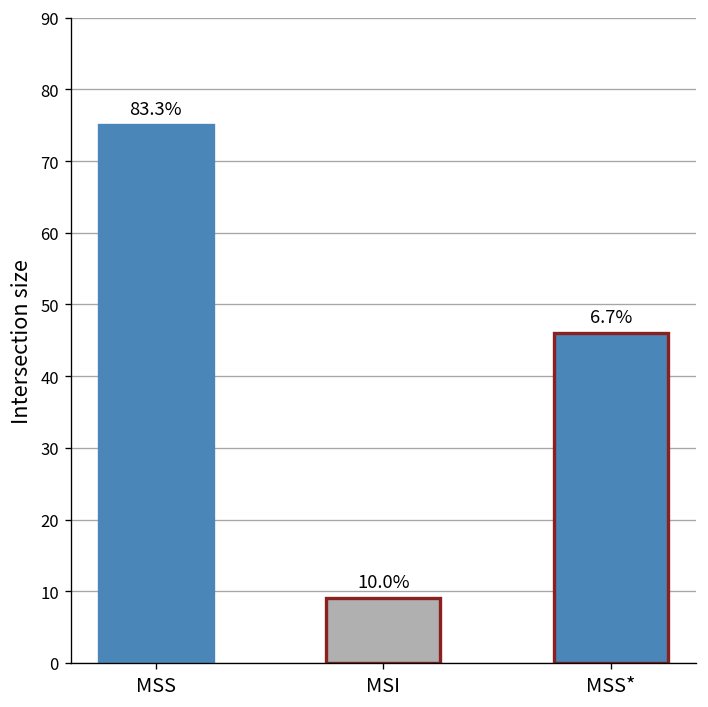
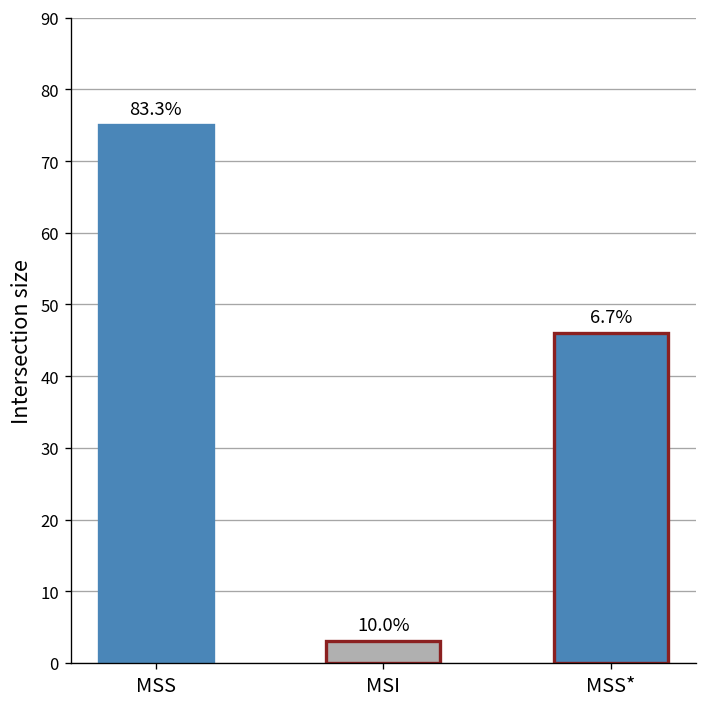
MSI: 9 -> 3
